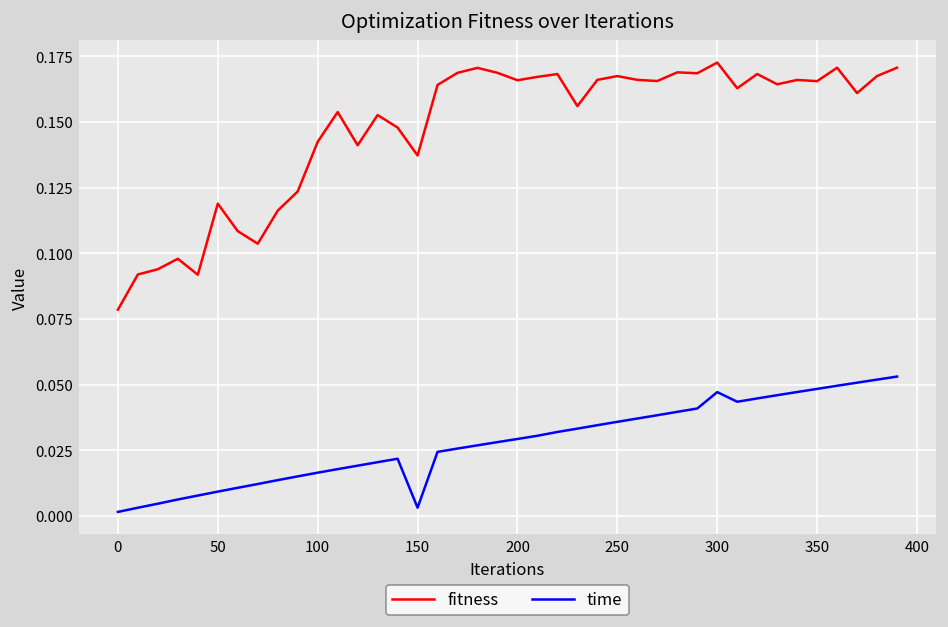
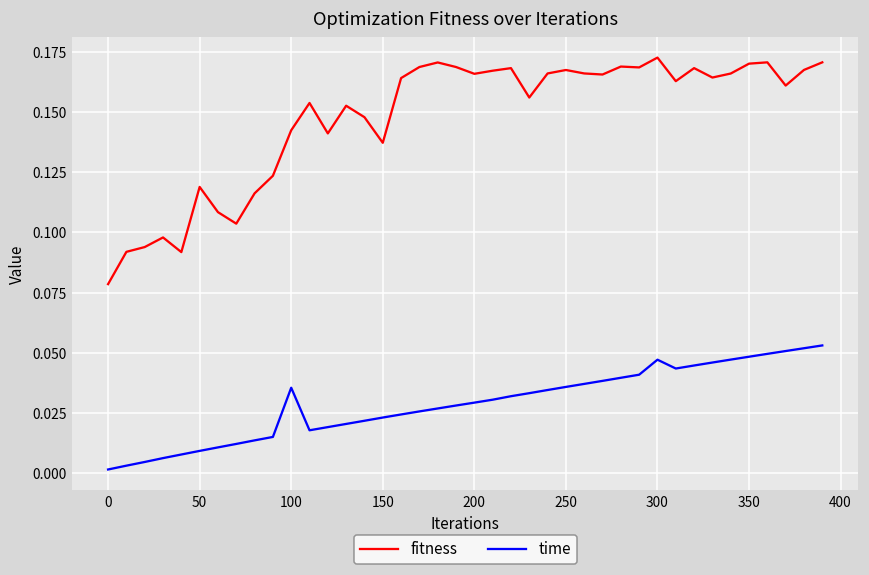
time, 100: 0.016 -> 0.036
time, 150: 0.003 -> 0.023
fitness, 350: 0.165 -> 0.170
